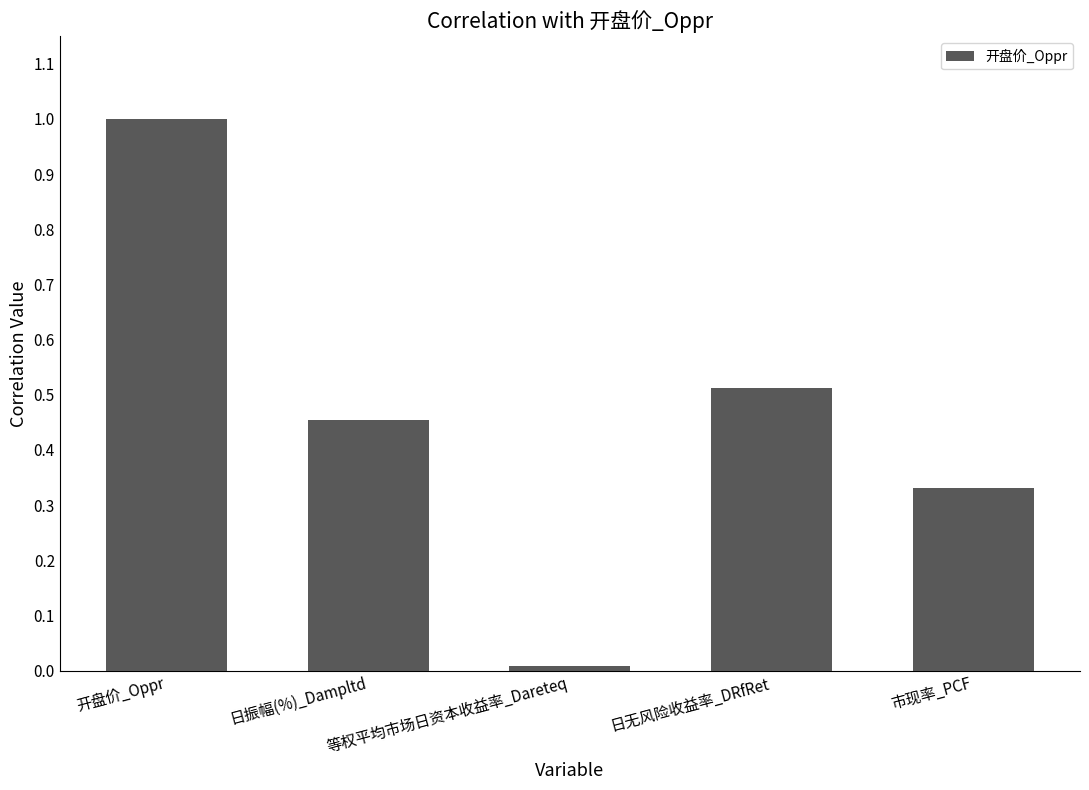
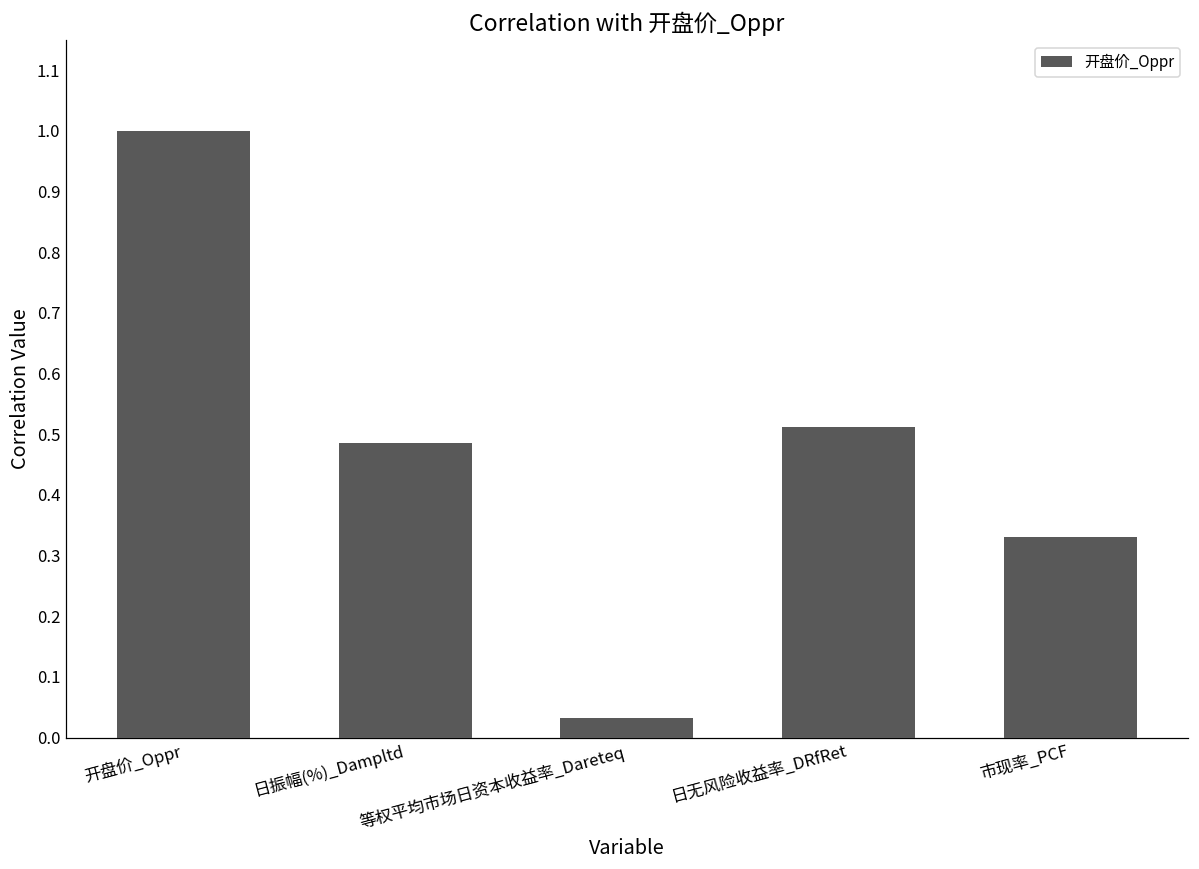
日振幅(%)_Dampltd: 0.45 -> 0.49
等权平均市场日资本收益率_Dareteq: 0.01 -> 0.03
